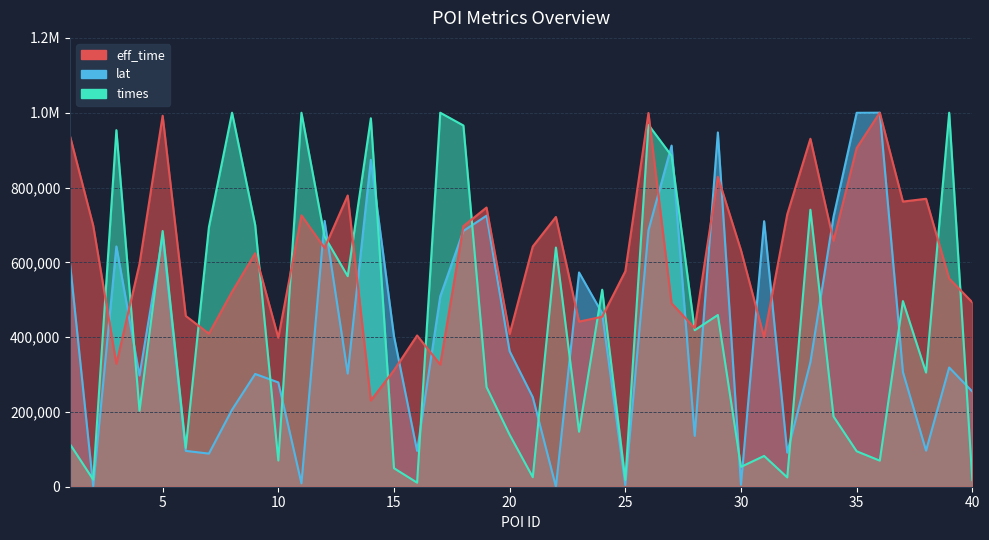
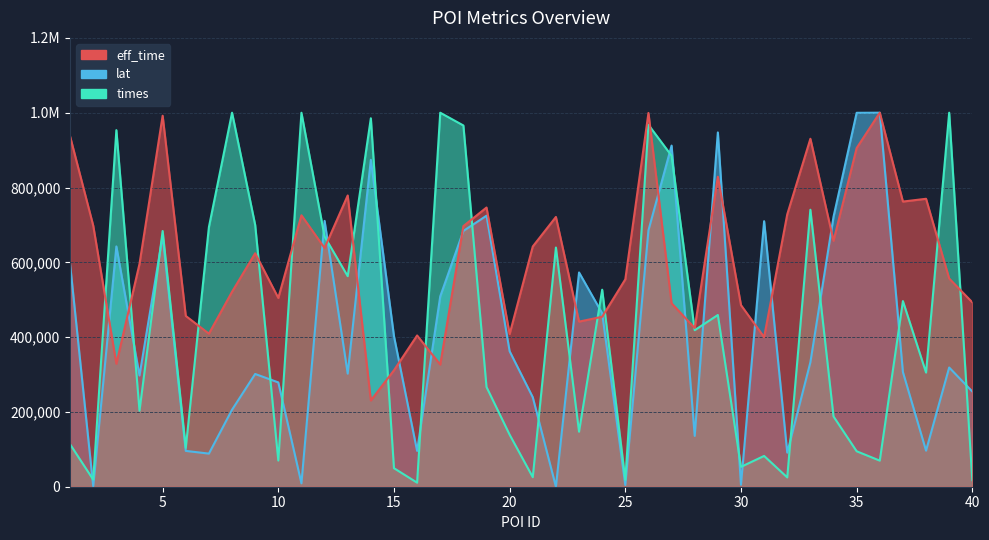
eff_time, 10: 400,000 -> 500,000
eff_time, 25: 580,000 -> 550,000
eff_time, 30: 630,000 -> 490,000
